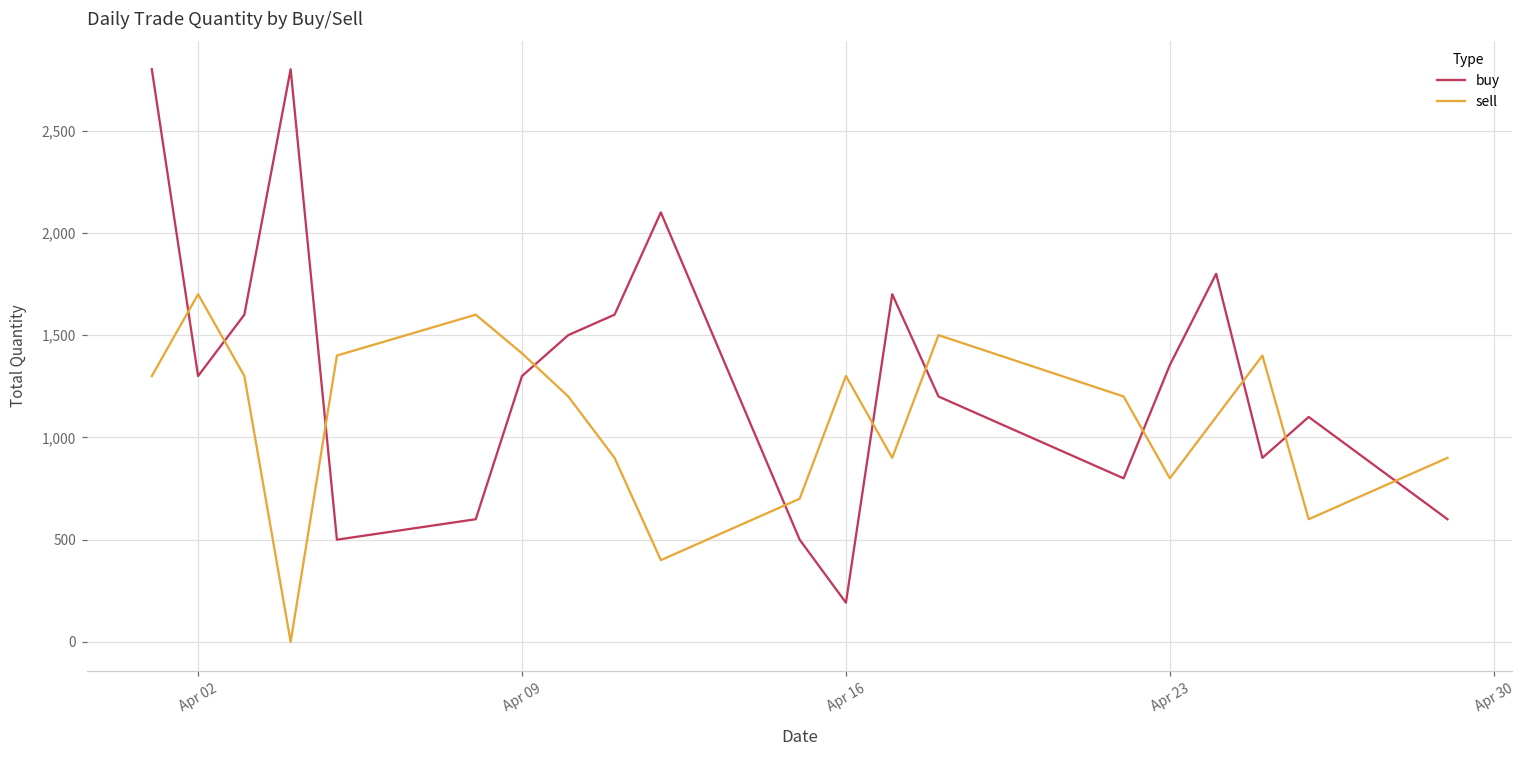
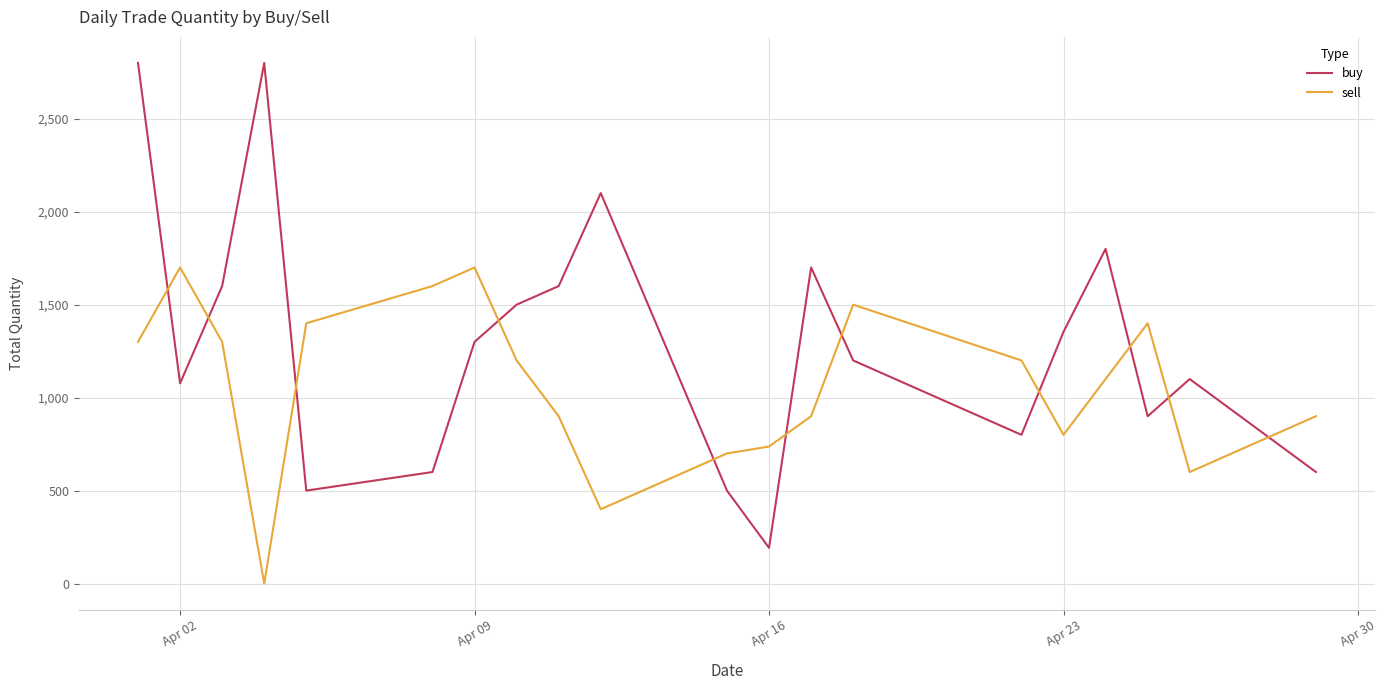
buy, Apr 02: 1,300 -> 1,080
sell, Apr 09: 1,410 -> 1,700
sell, Apr 16: 1,300 -> 740
